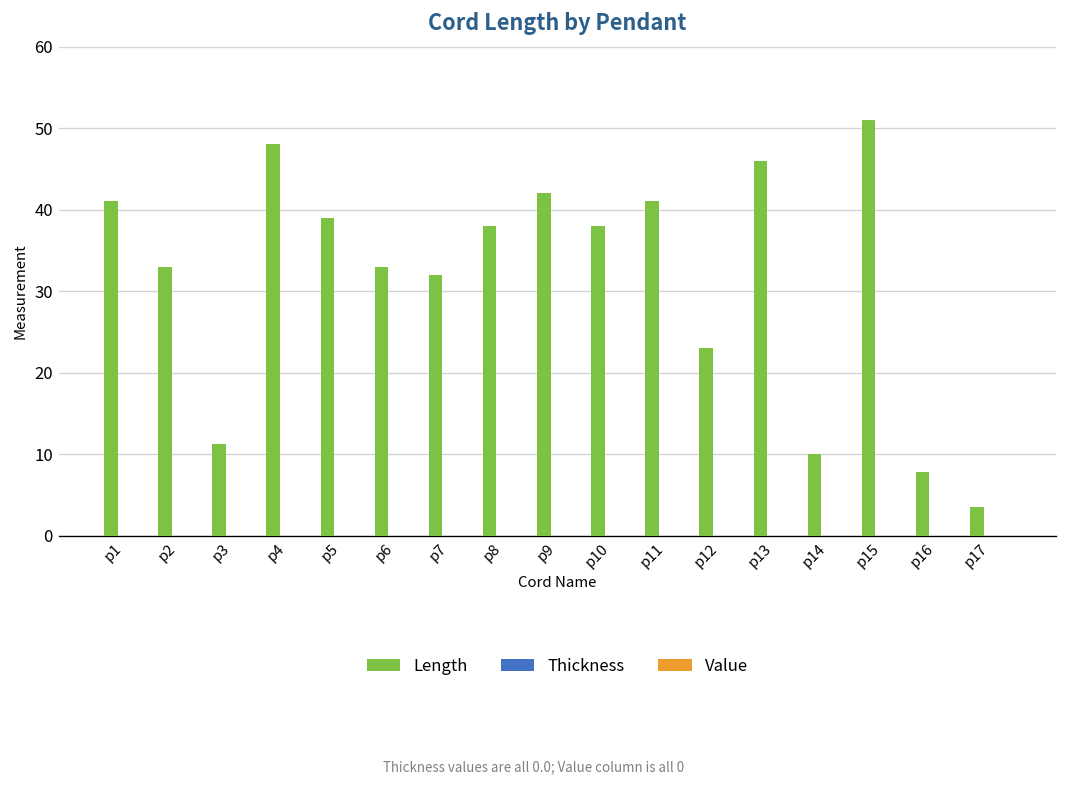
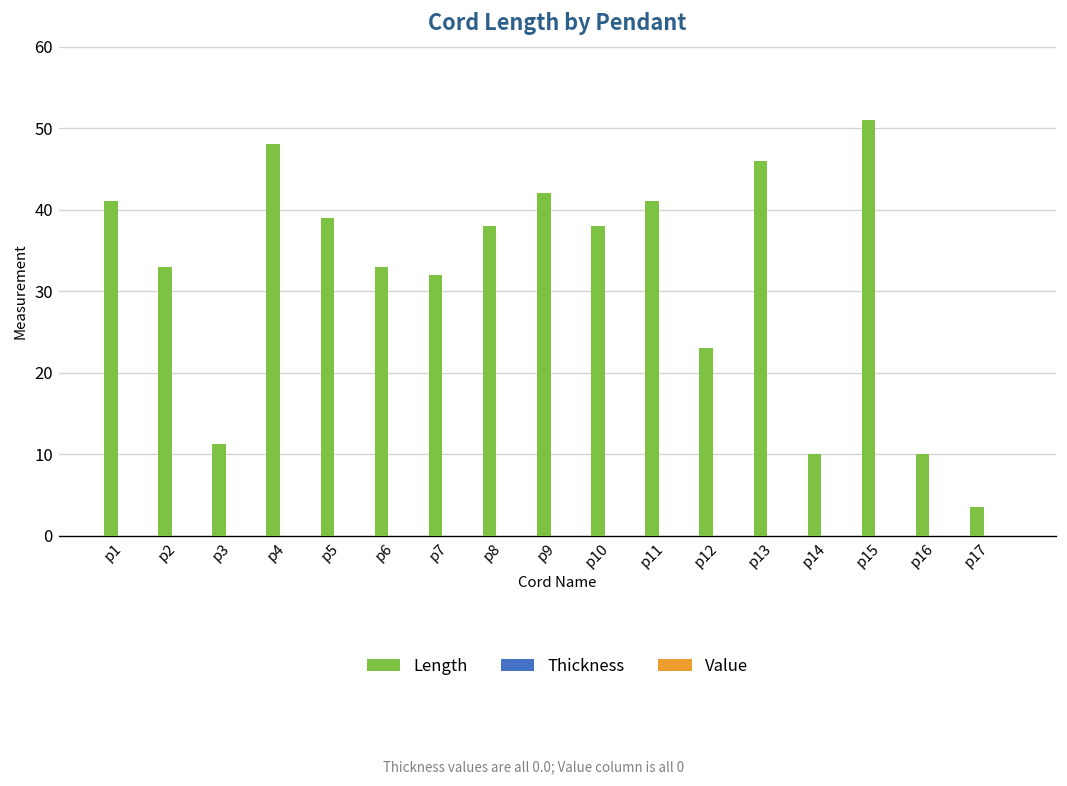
Length, p16: 8 -> 10
